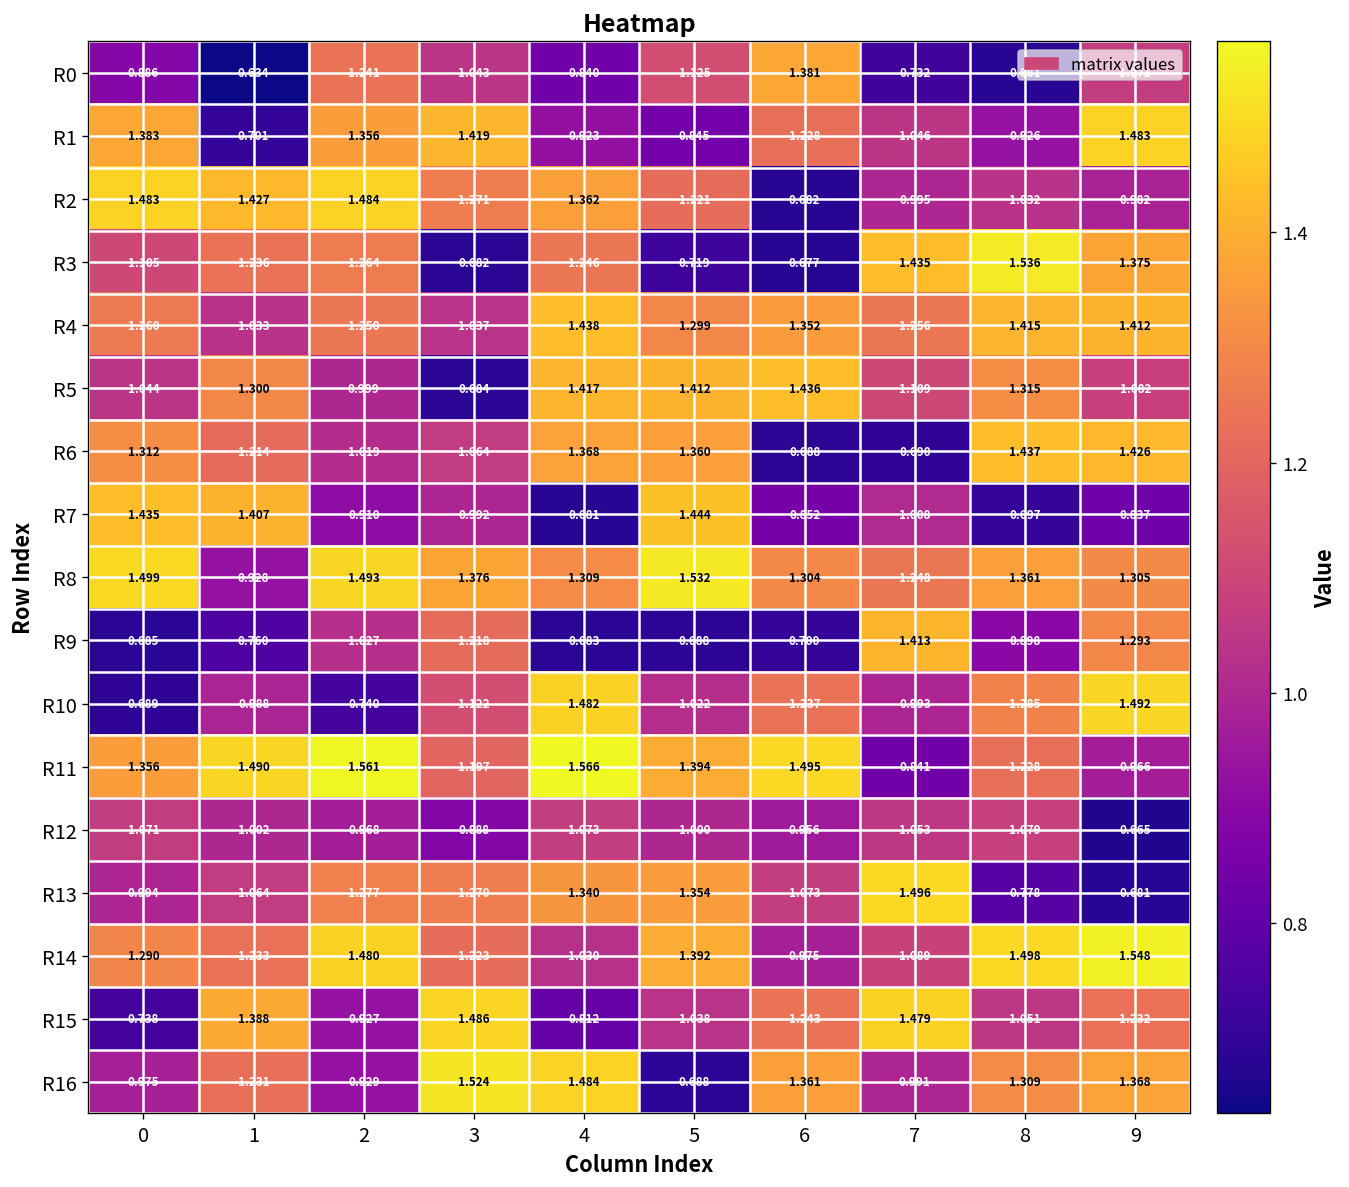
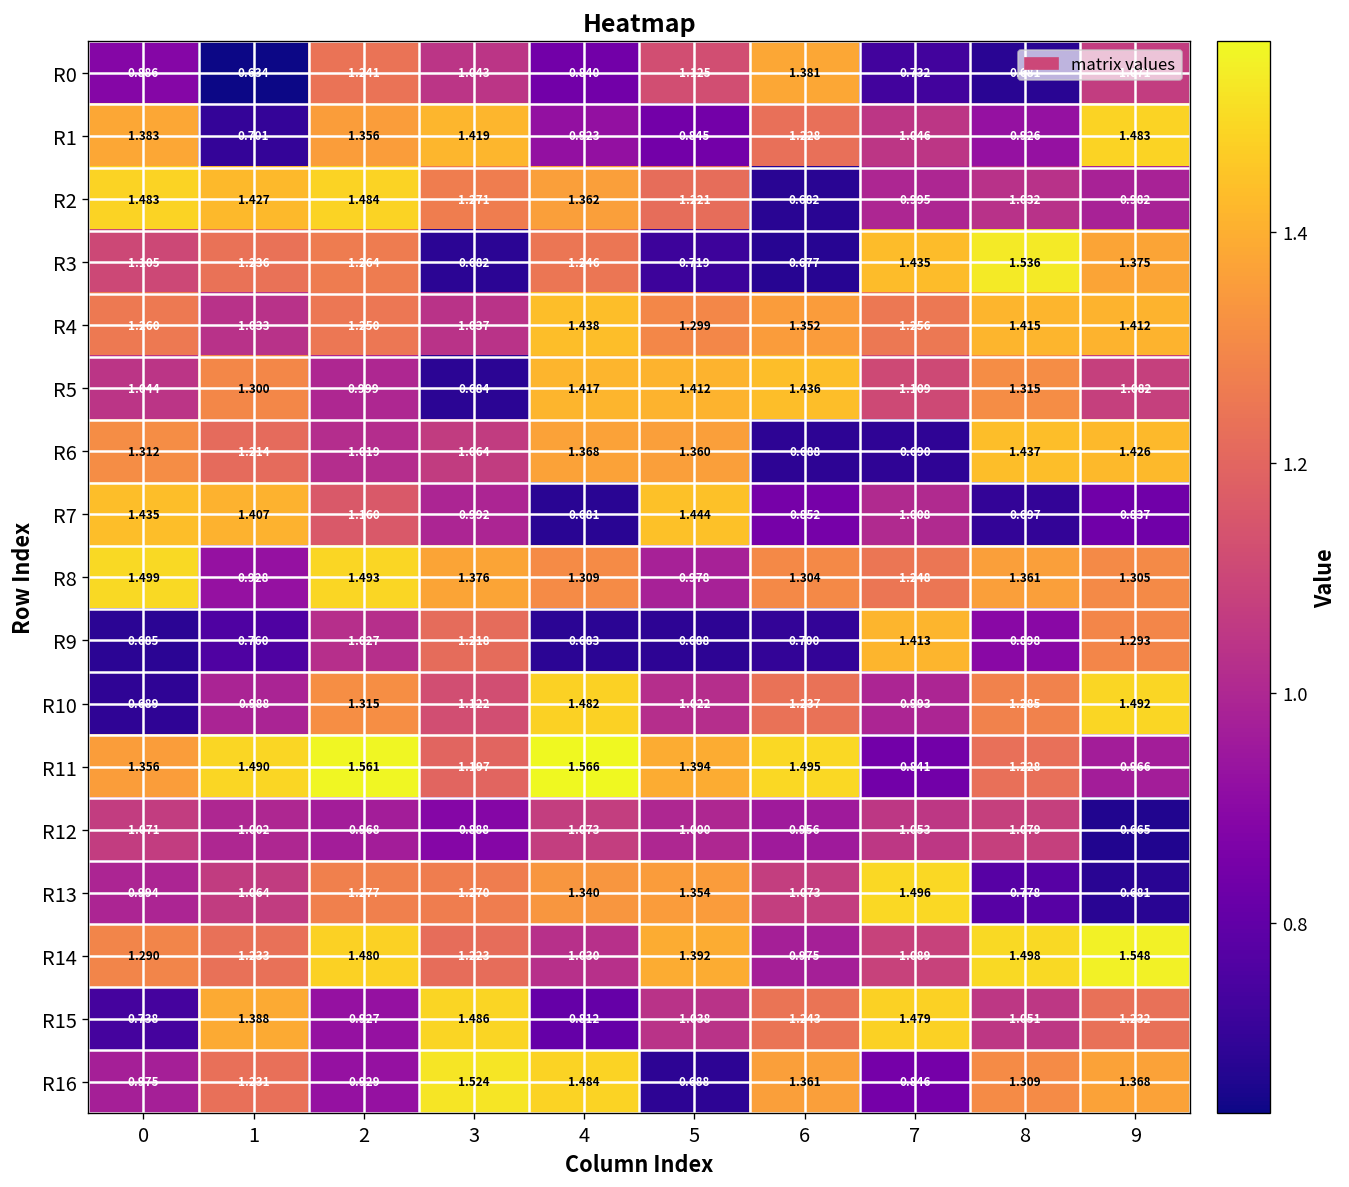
R7, 2: 0.910 -> 1.160
R8, 5: 1.532 -> 0.978
R10, 2: 0.740 -> 1.315
R16, 7: 0.991 -> 0.846
